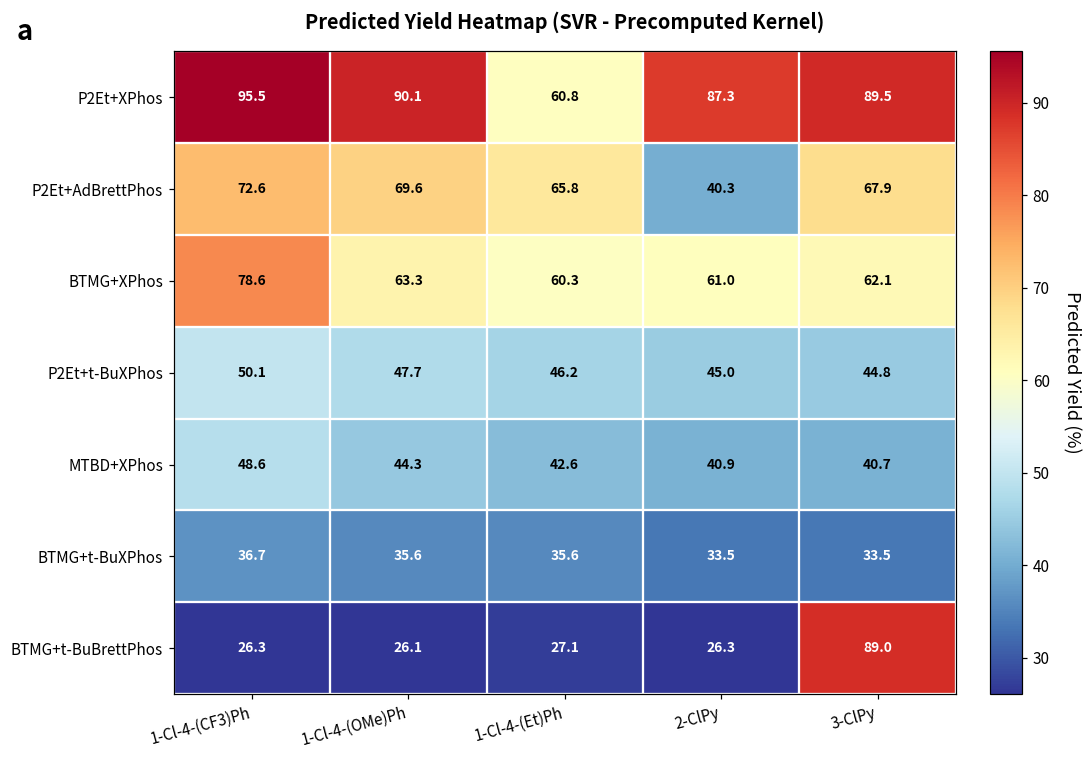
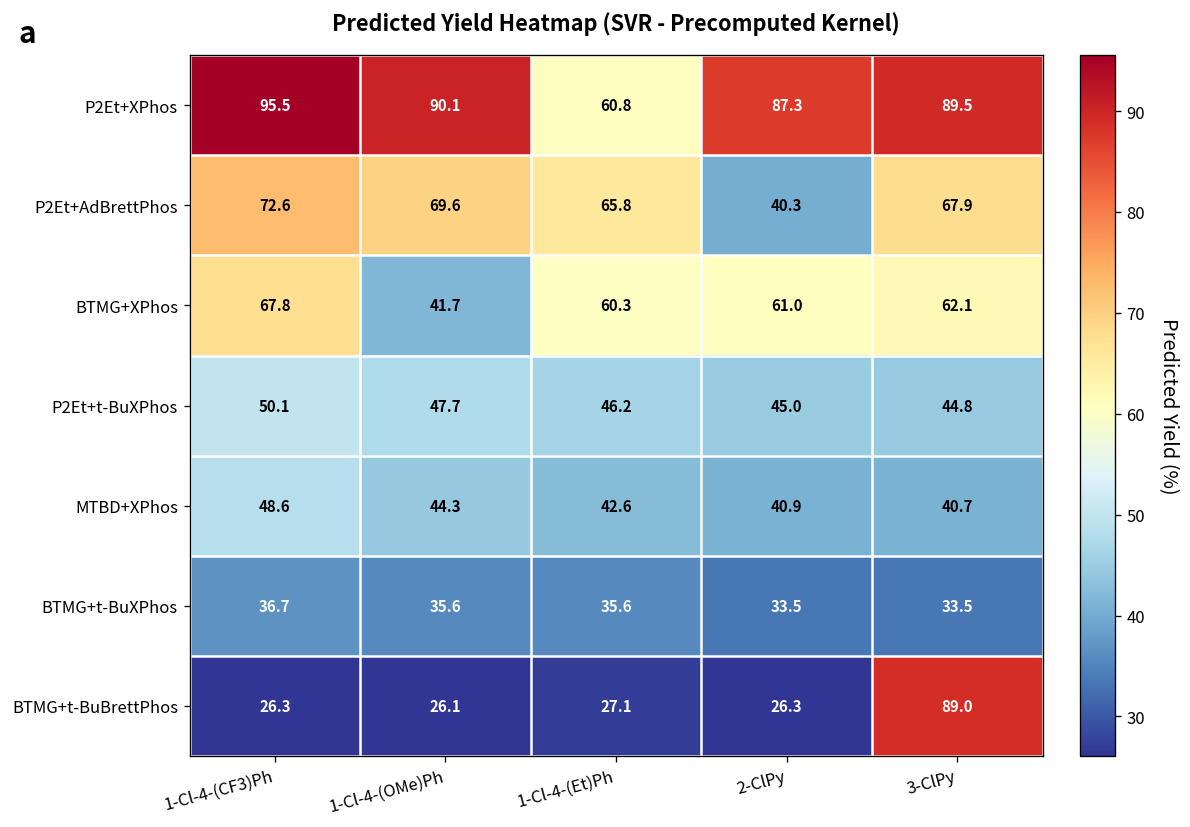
BTMG+XPhos, 1-Cl-4-(CF3)Ph: 78.6 -> 67.8
BTMG+XPhos, 1-Cl-4-(OMe)Ph: 63.3 -> 41.7
